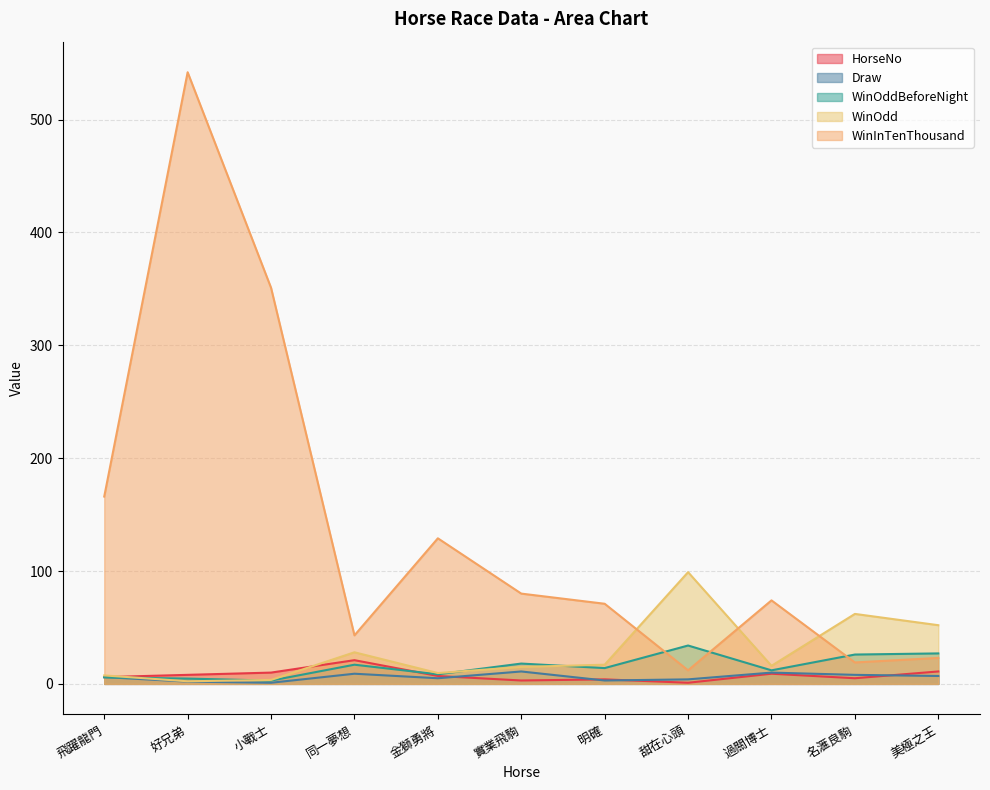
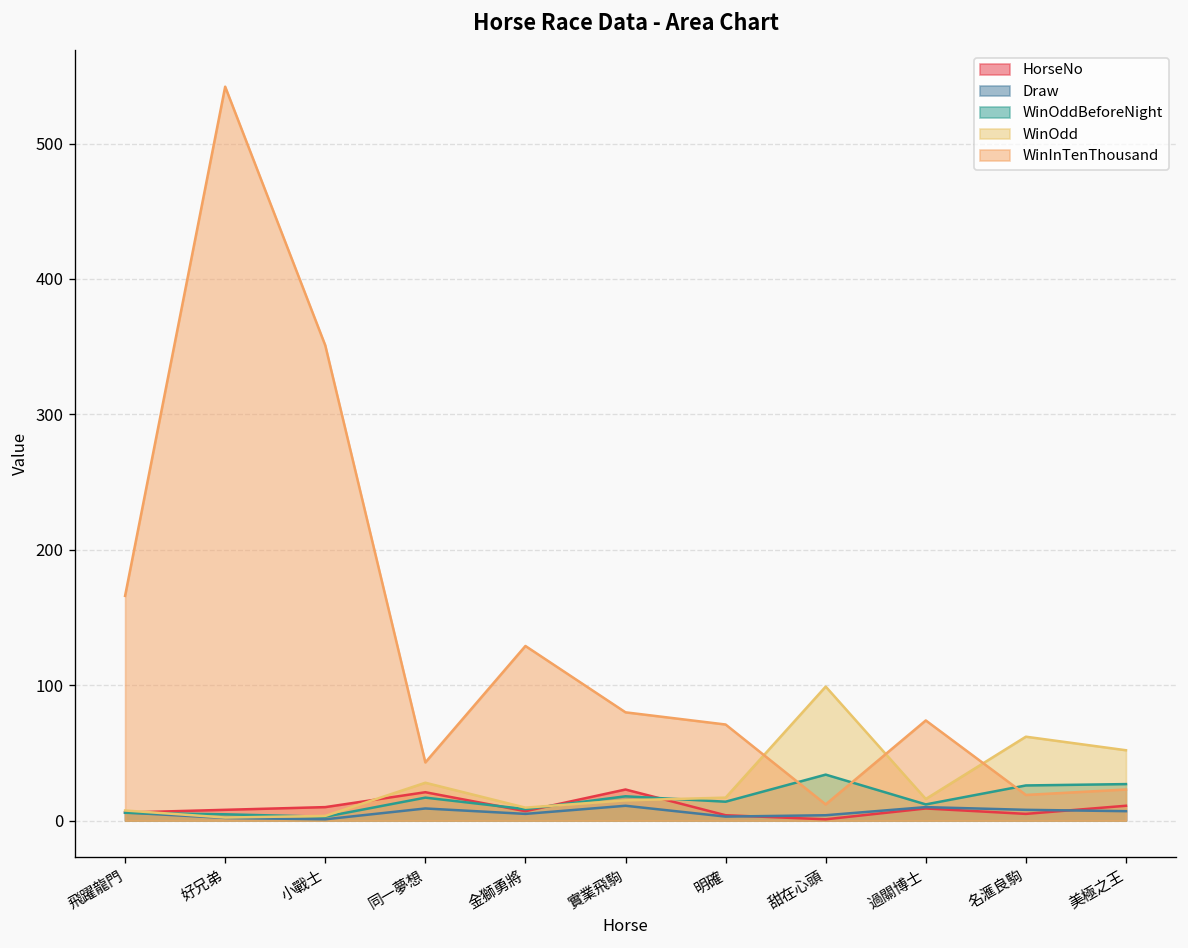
HorseNo, 實業飛駒: 3 -> 23
